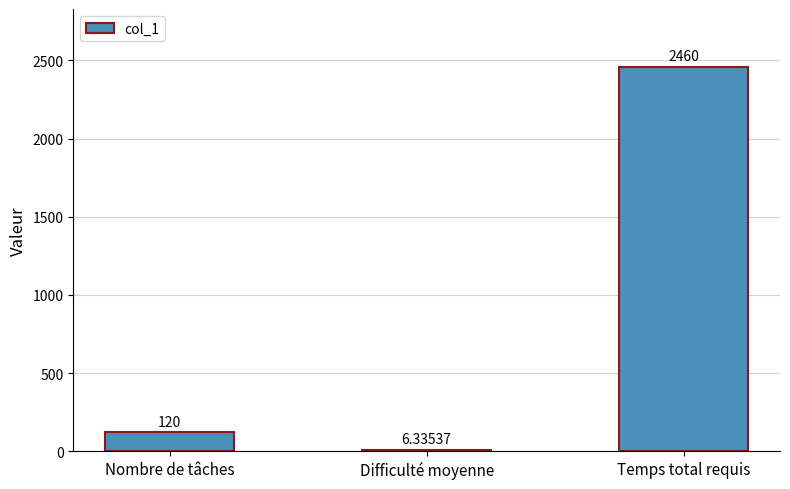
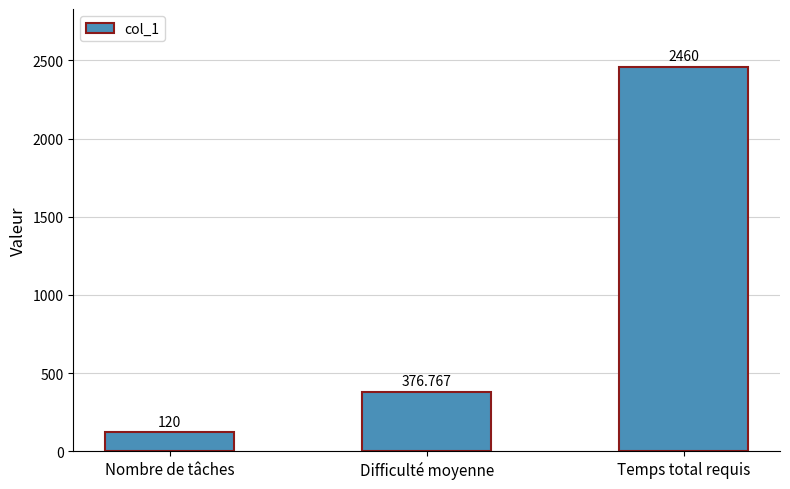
Difficulté moyenne: 6.33537 -> 376.767
